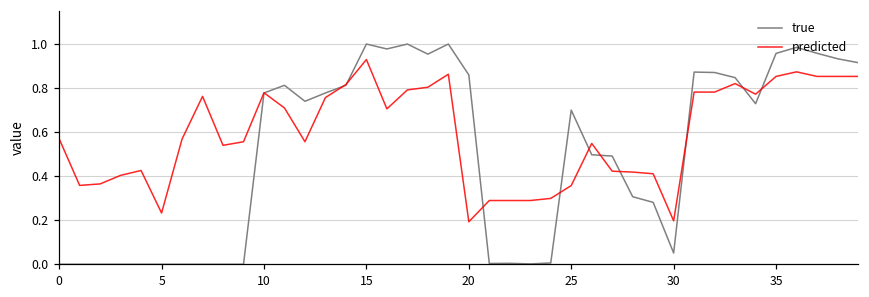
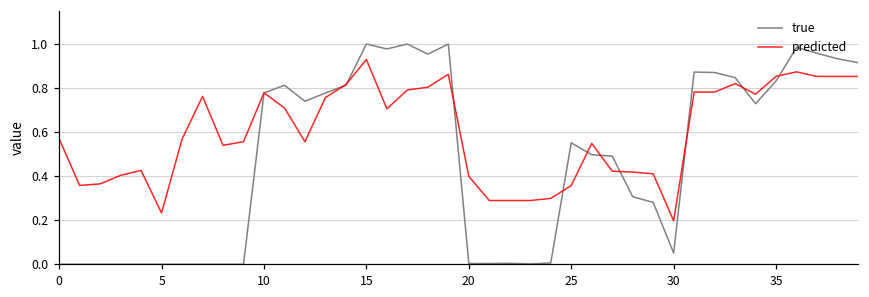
true, 20: 0.86 -> 0.00
predicted, 20: 0.19 -> 0.40
true, 25: 0.70 -> 0.55
true, 35: 0.96 -> 0.83
